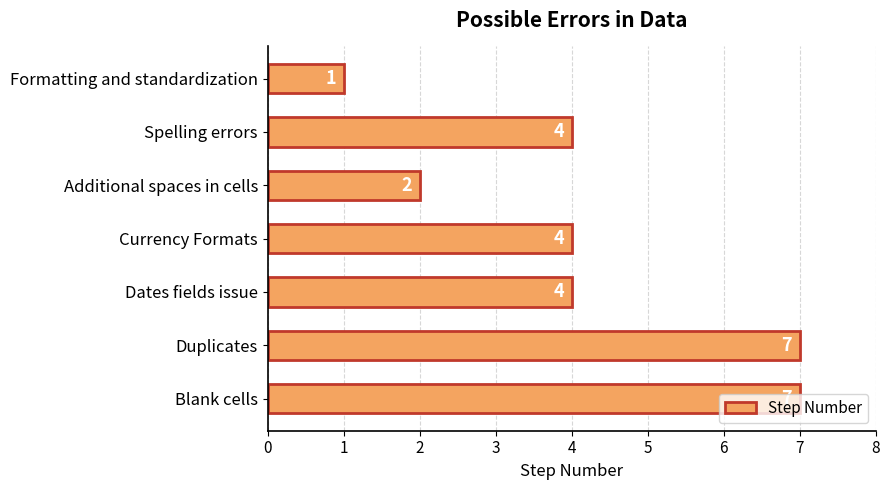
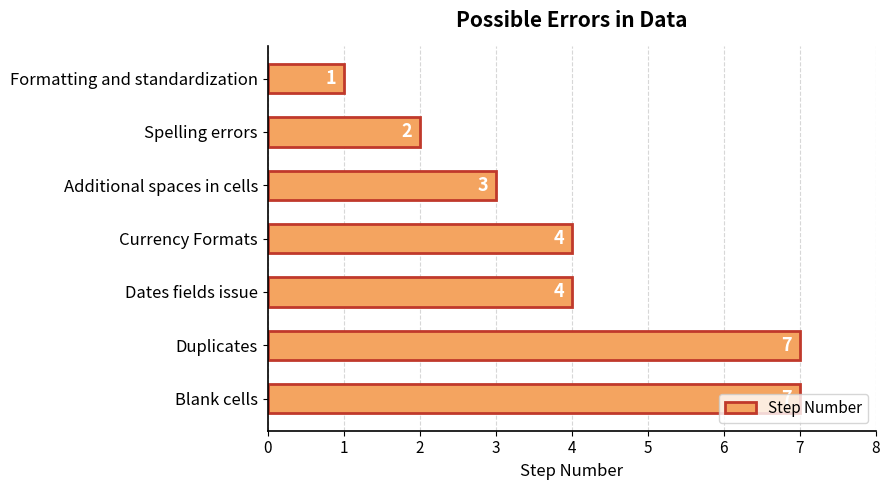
Spelling errors: 4 -> 2
Additional spaces in cells: 2 -> 3
